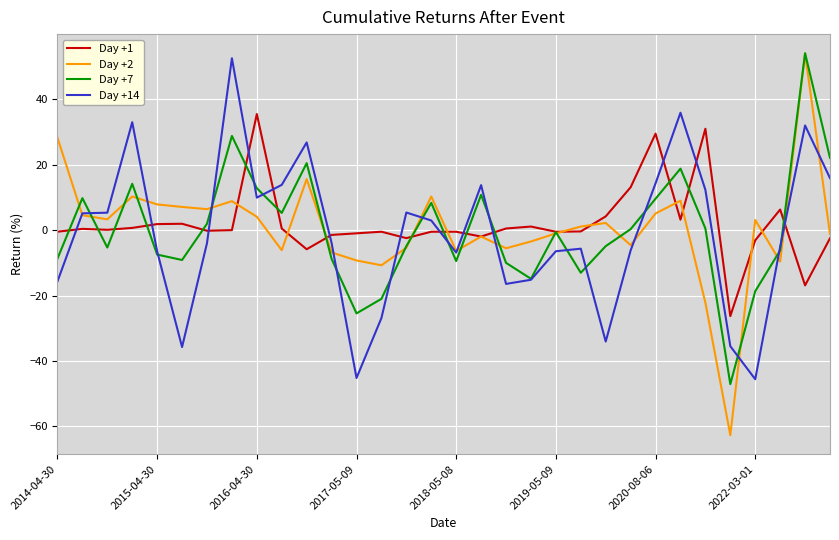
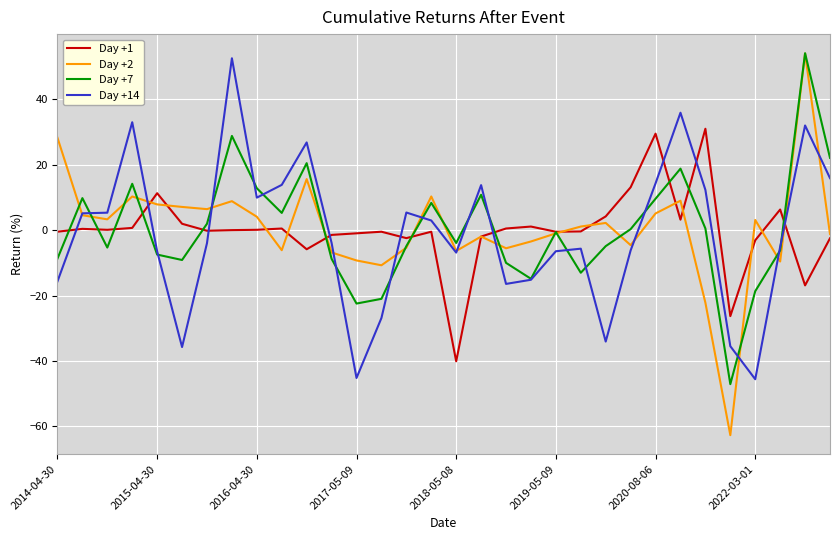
Day +1, 2015-04-30: 2 -> 11
Day +1, 2016-04-30: 35 -> 0
Day +7, 2017-05-09: -25 -> -22
Day +1, 2018-05-08: 0 -> -40
Day +7, 2018-05-08: -9 -> -4
